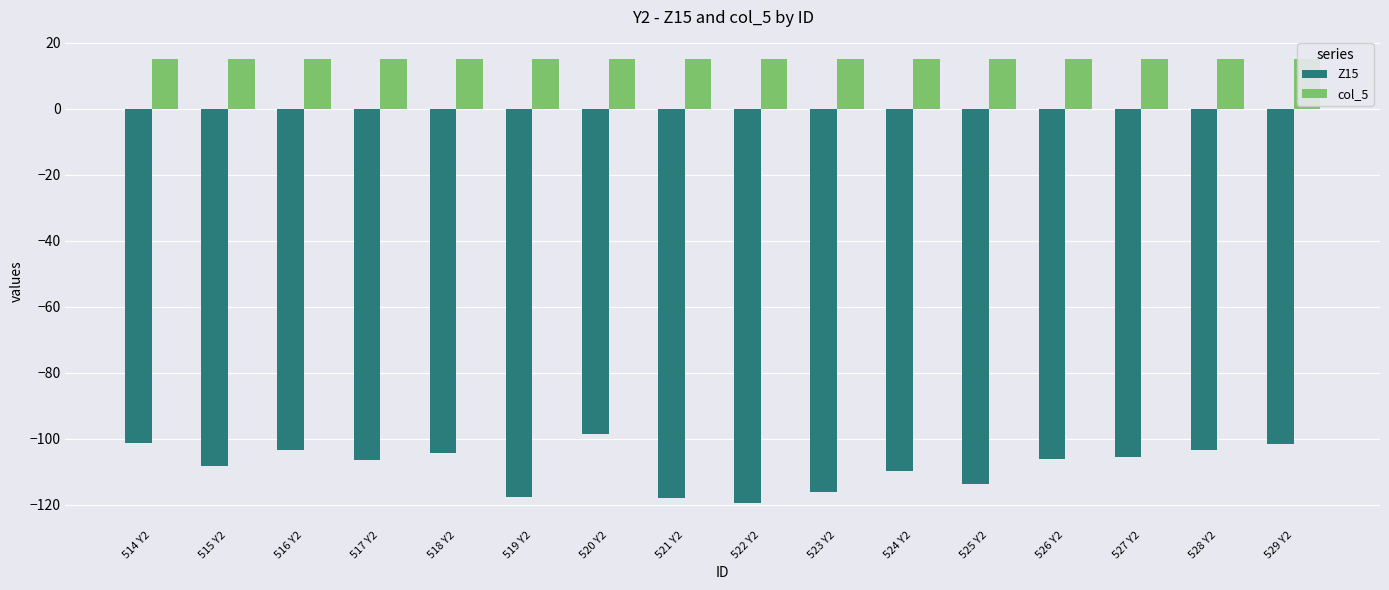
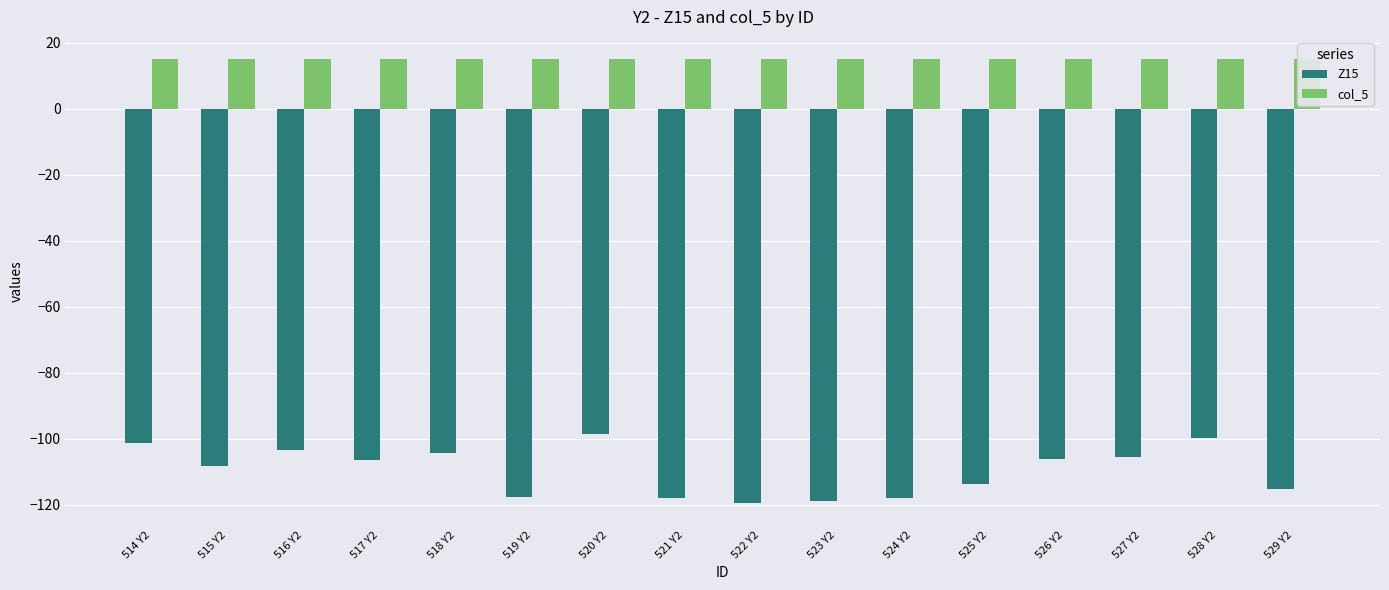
Z15, 523 Y2: -116 -> -119
Z15, 524 Y2: -110 -> -118
Z15, 528 Y2: -103 -> -100
Z15, 529 Y2: -102 -> -115
